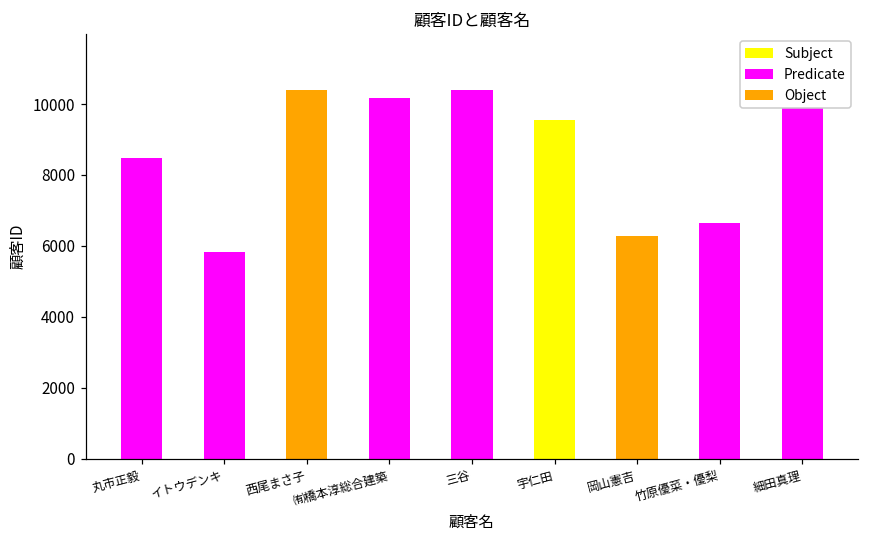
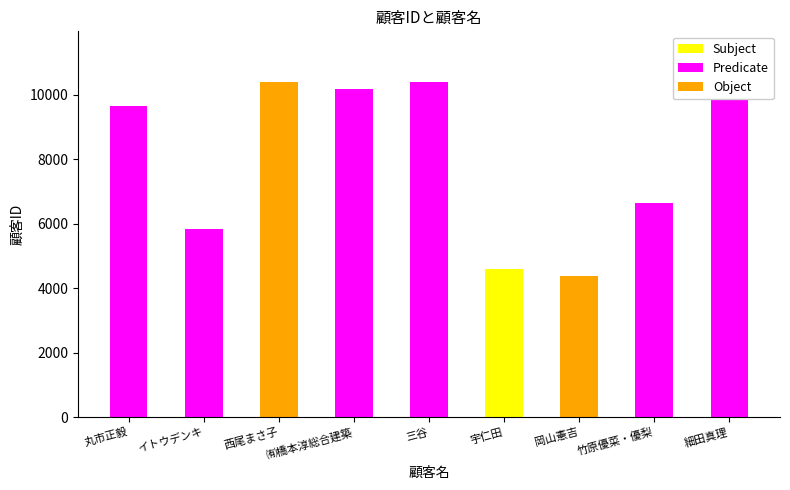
丸市正毅: 8500 -> 9600
宇仁田: 9600 -> 4600
岡山憲吉: 6300 -> 4400
